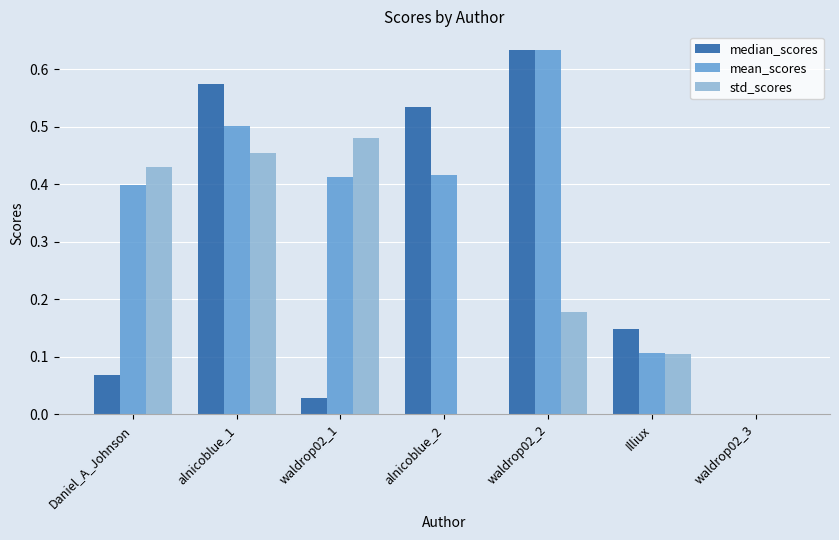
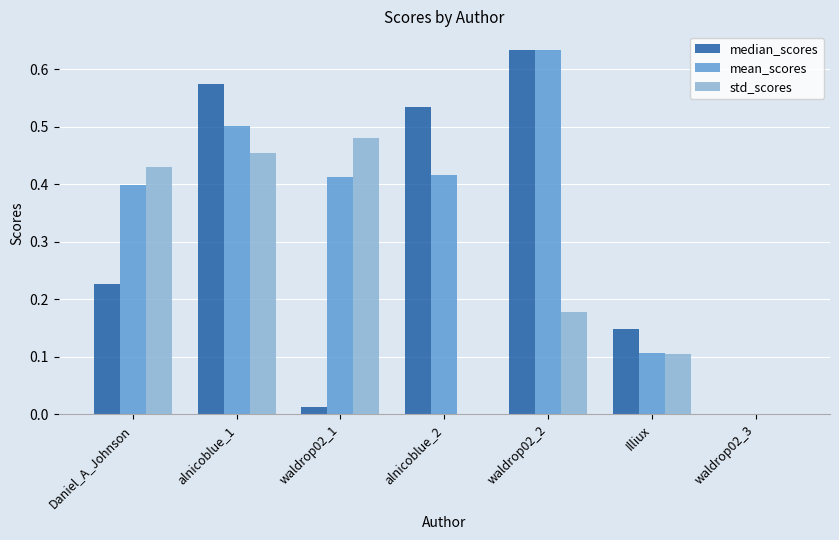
median_scores, Daniel_A_Johnson: 0.07 -> 0.23
median_scores, waldrop02_1: 0.03 -> 0.01
